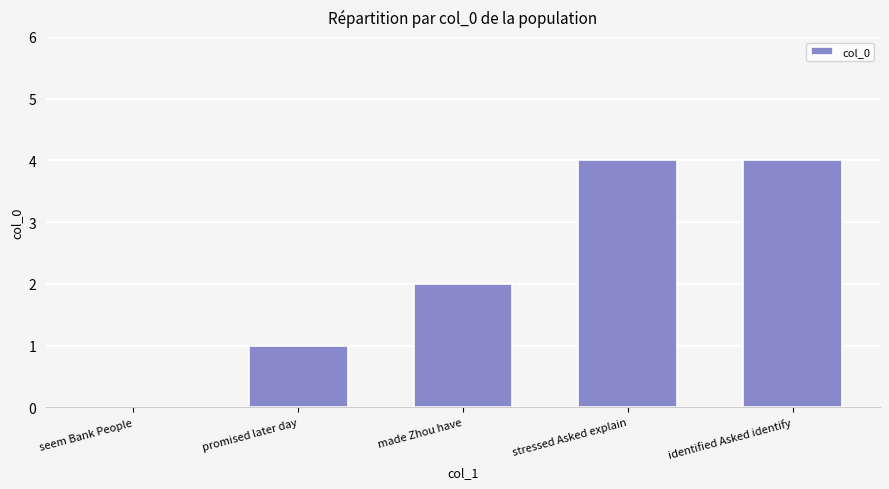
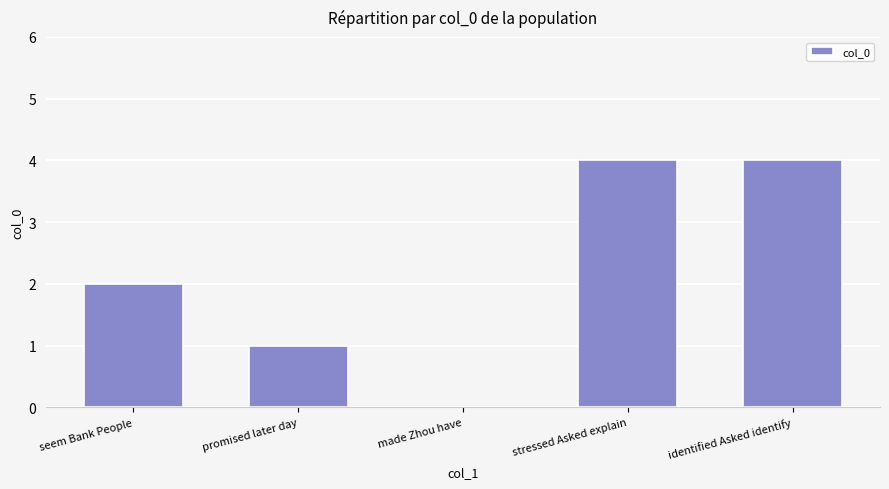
seem Bank People: 0 -> 2
made Zhou have: 2 -> 0
